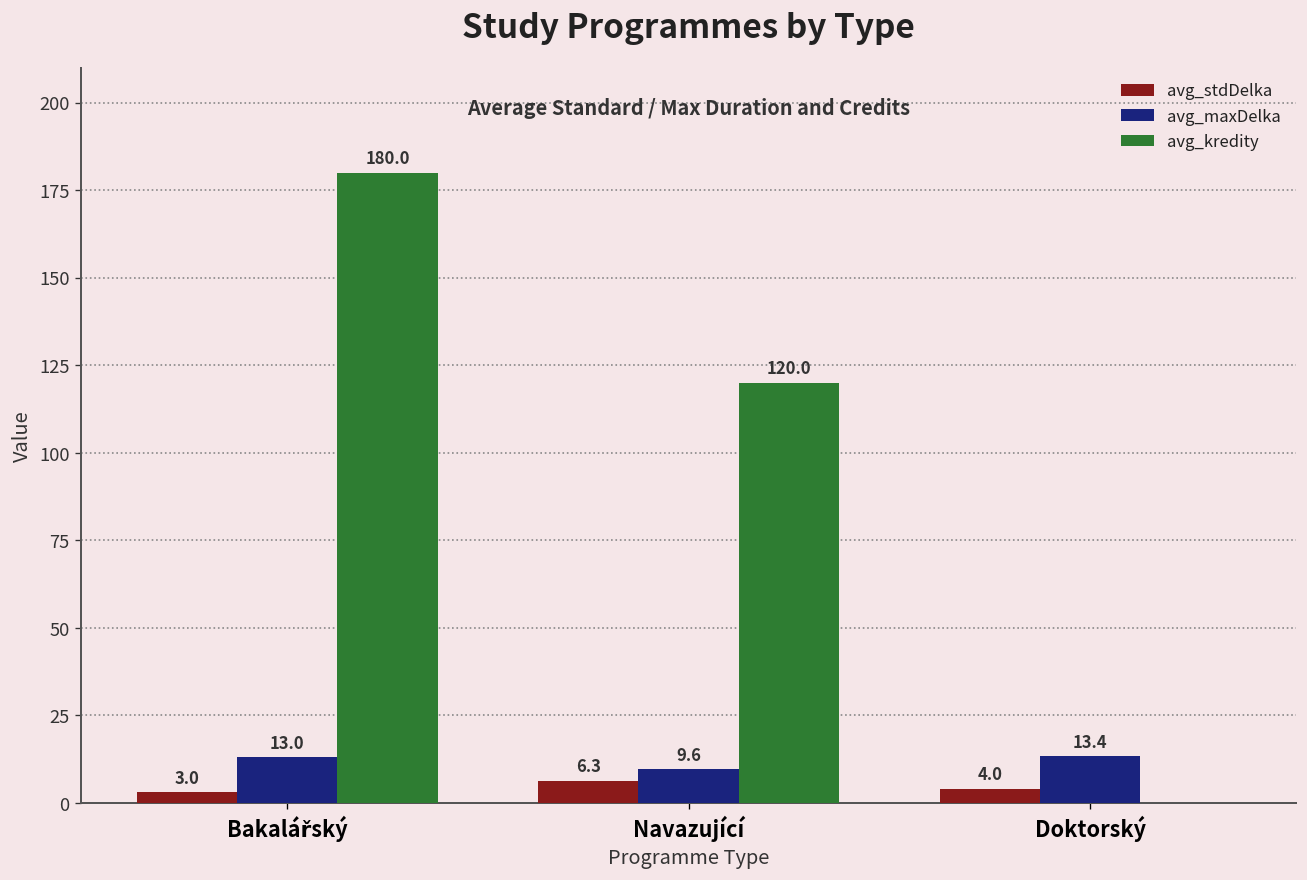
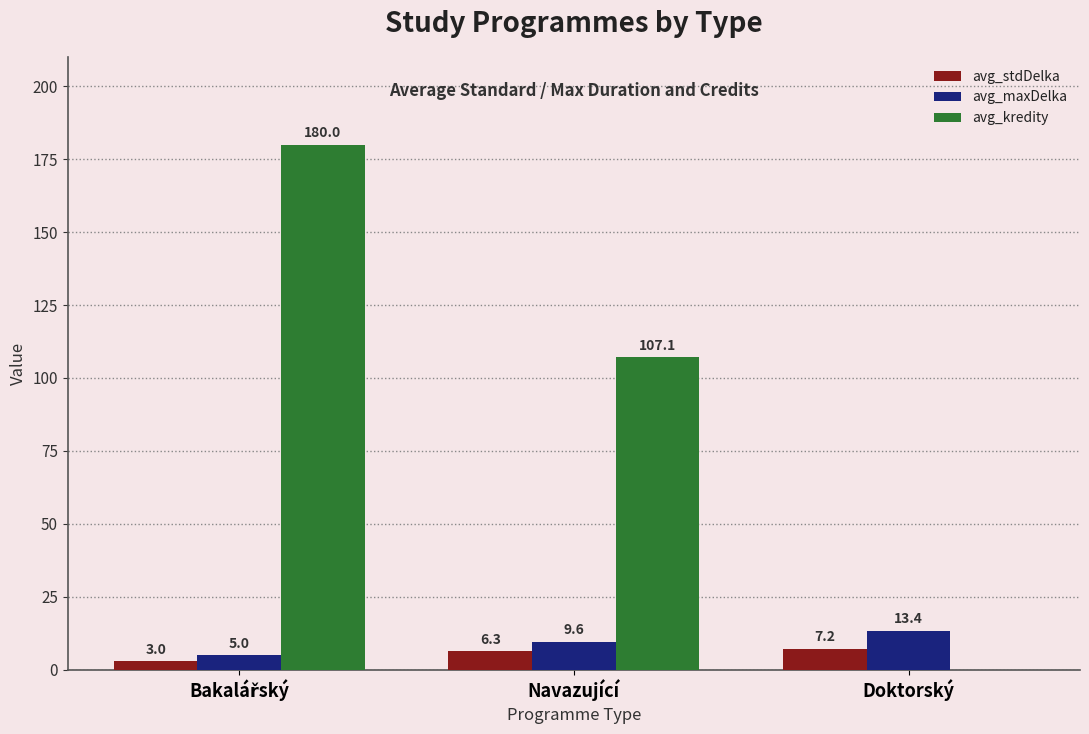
avg_maxDelka, Bakalářský: 13.0 -> 5.0
avg_kredity, Navazující: 120.0 -> 107.1
avg_stdDelka, Doktorský: 4.0 -> 7.2
